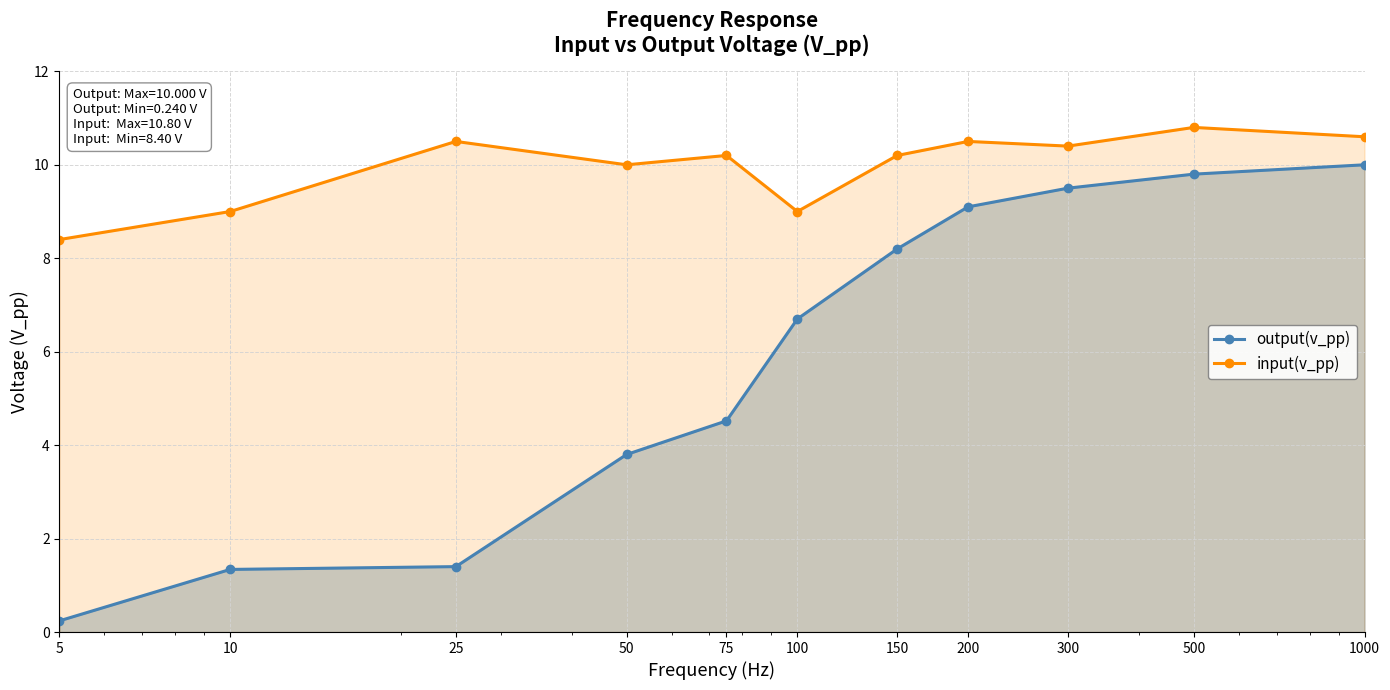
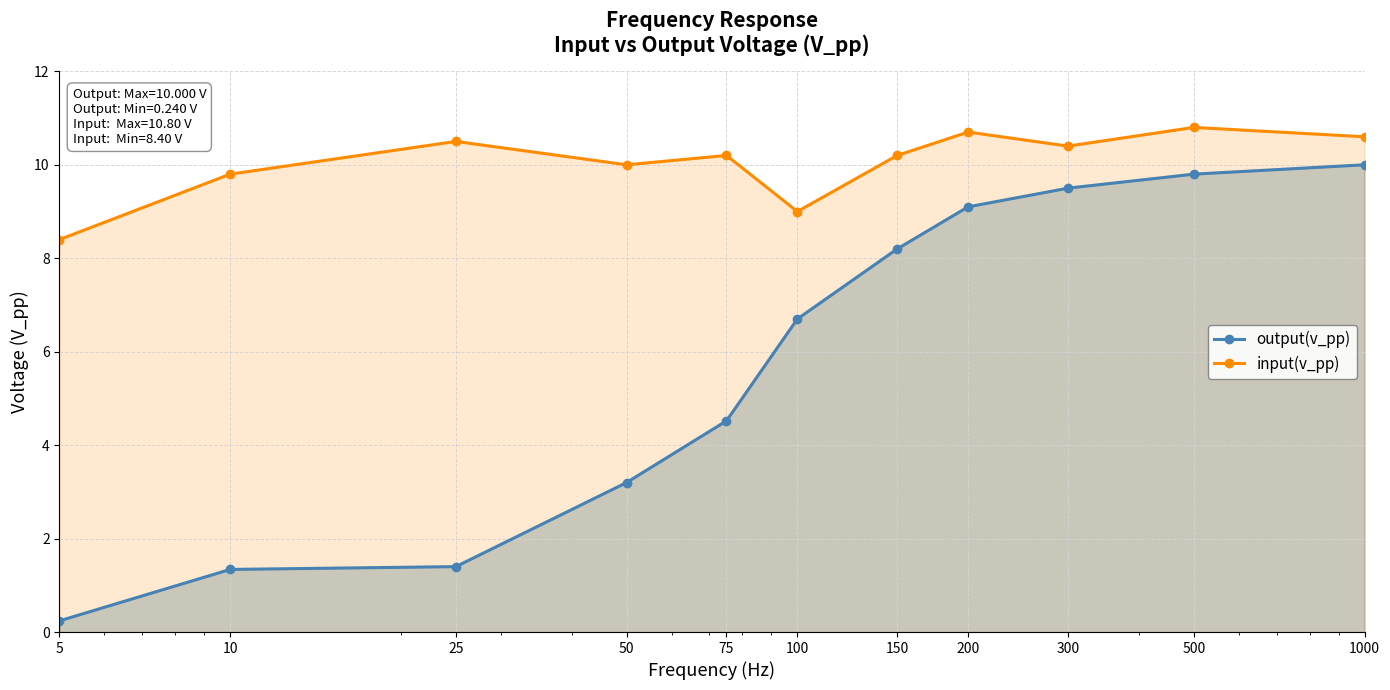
input(v_pp), 10: 9.0 -> 9.8
output(v_pp), 50: 3.8 -> 3.2
input(v_pp), 200: 10.5 -> 10.7
